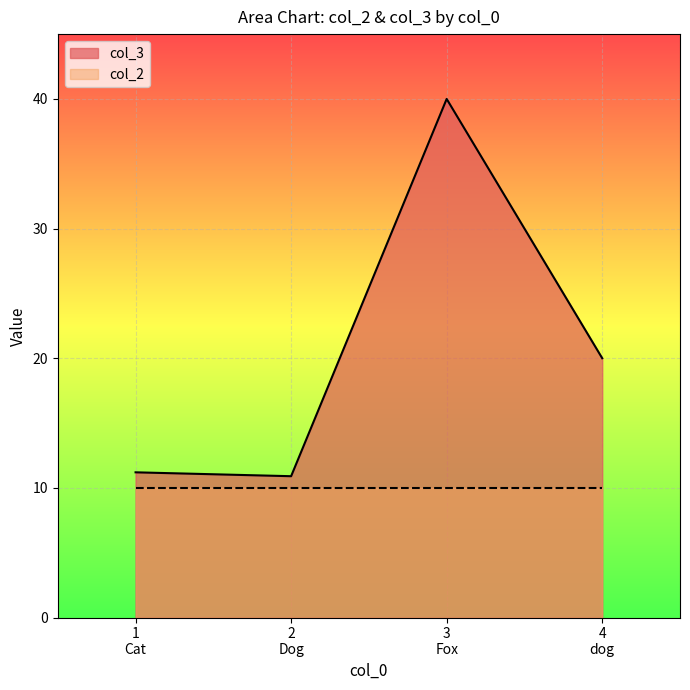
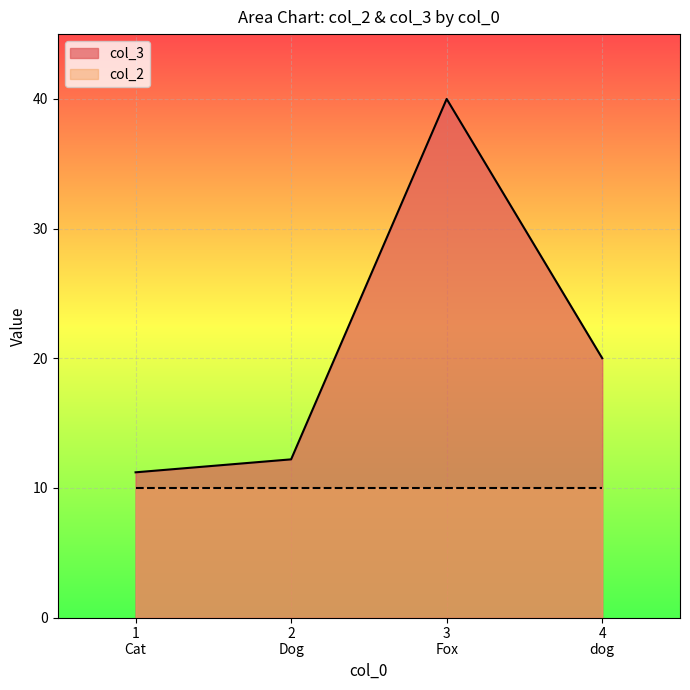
col_3, 2 Dog: 10.9 -> 12.2
